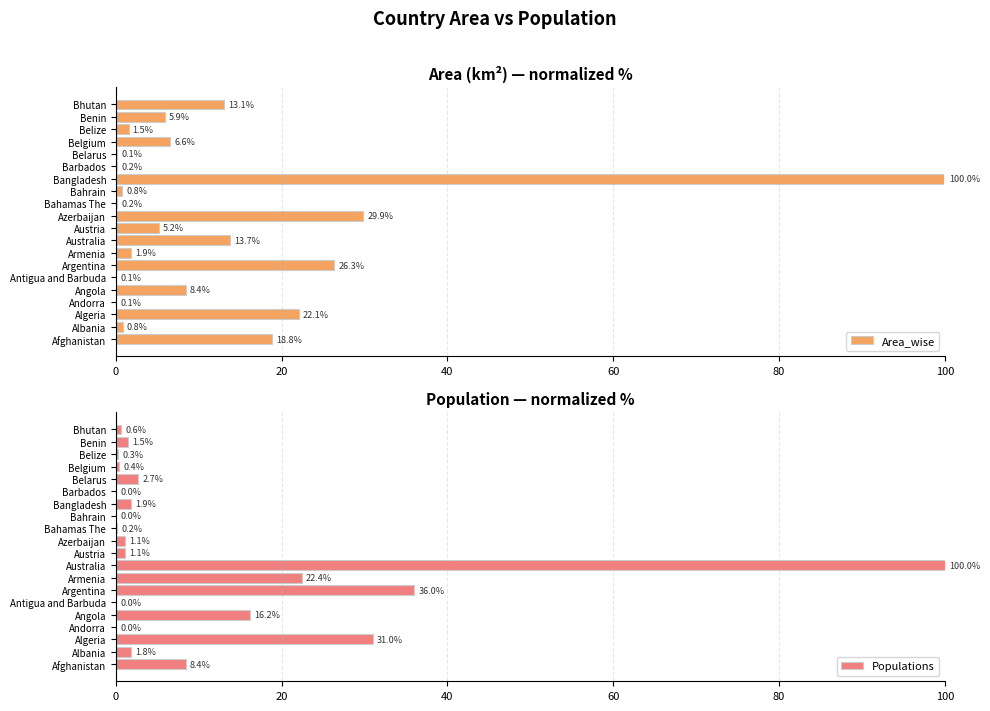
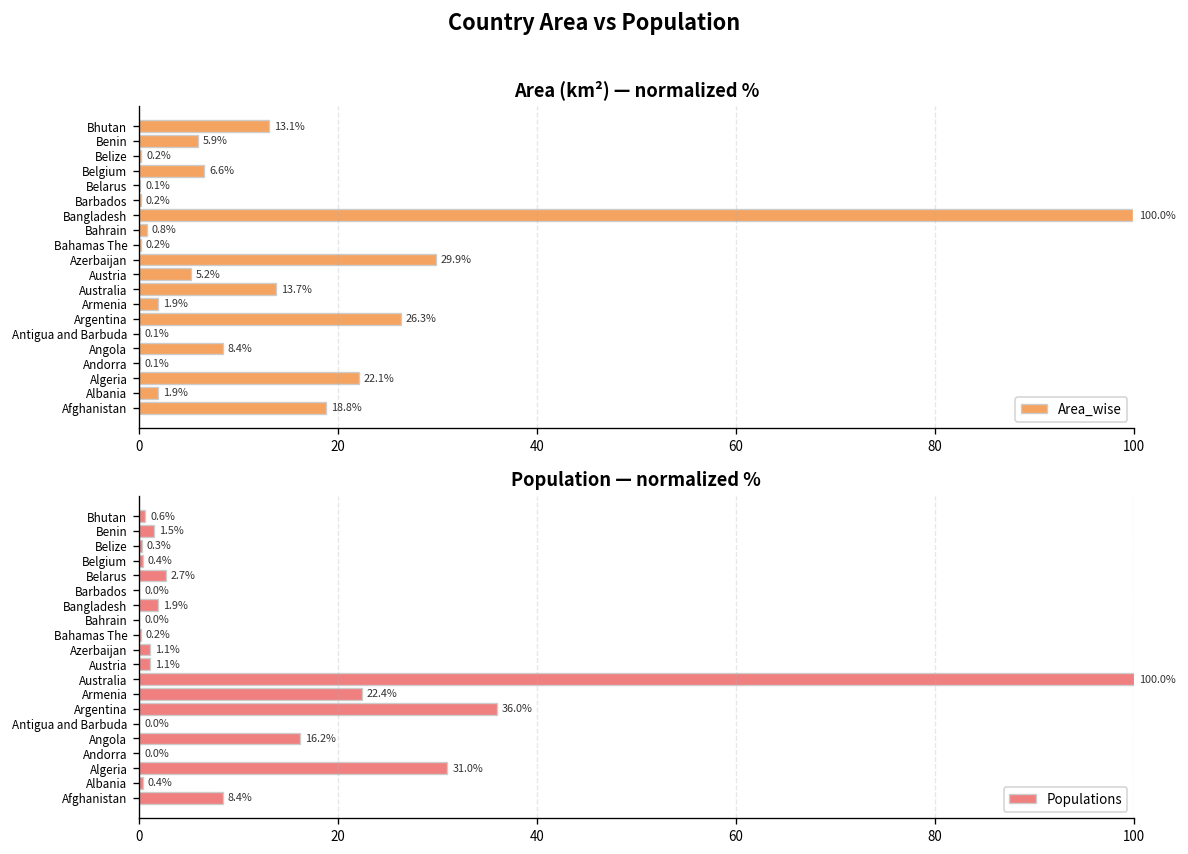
Area (km²) — normalized %, Belize: 1.5% -> 0.2%
Area (km²) — normalized %, Albania: 0.8% -> 1.9%
Population — normalized %, Albania: 1.8% -> 0.4%
